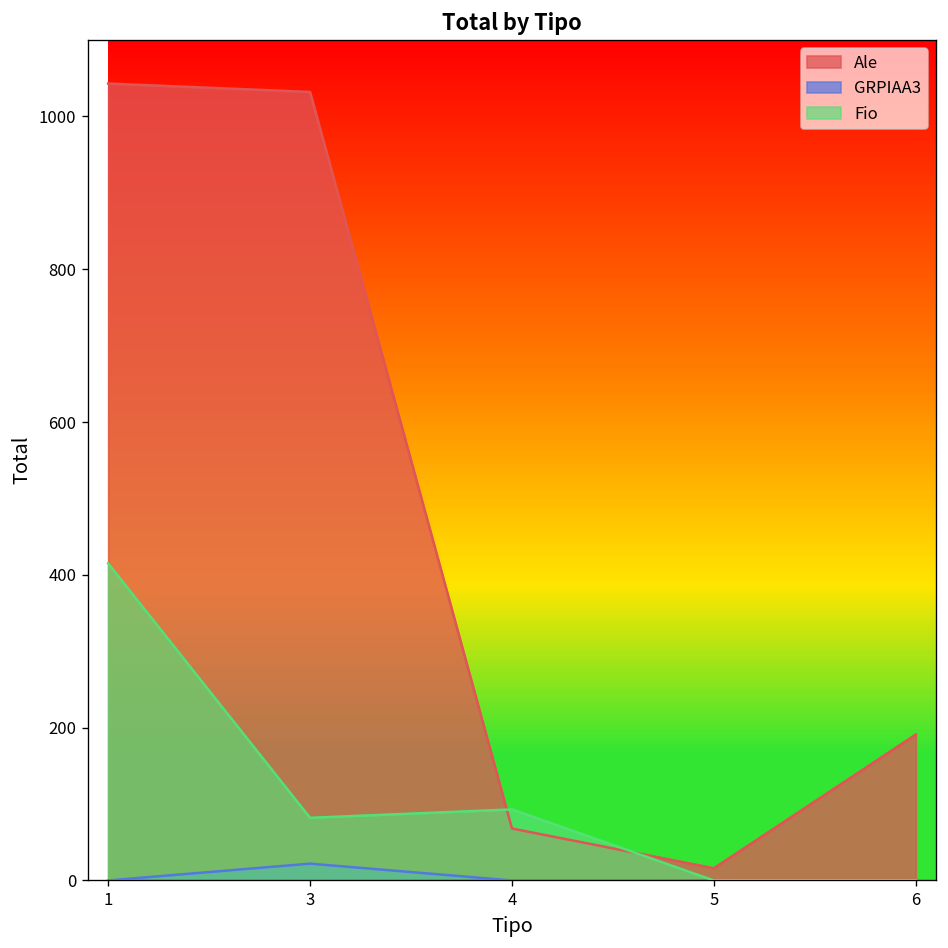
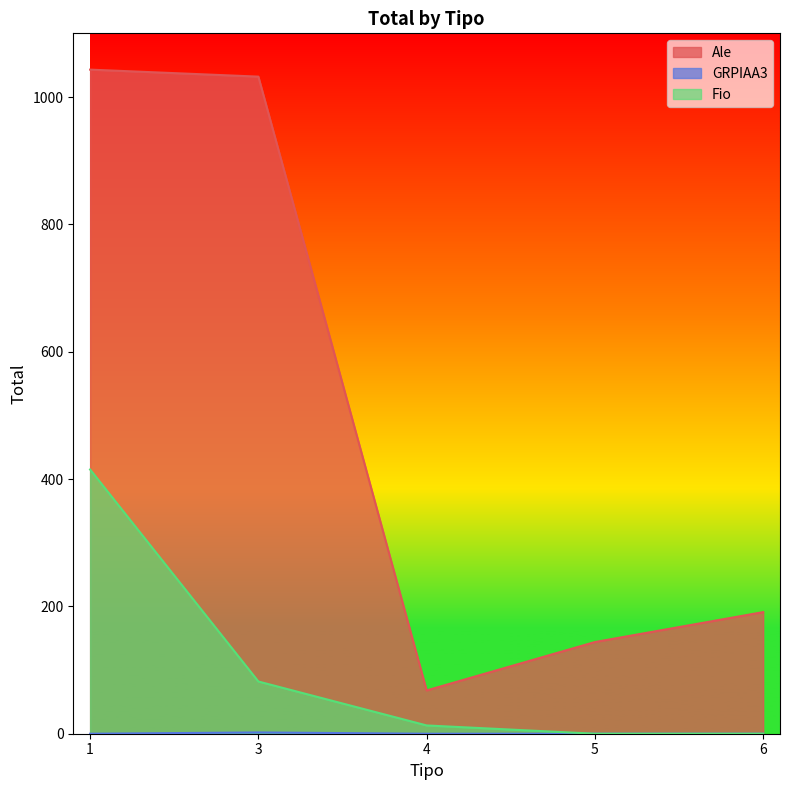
GRPIAA3, 3: 20 -> 0
Fio, 4: 90 -> 10
Ale, 5: 20 -> 140
